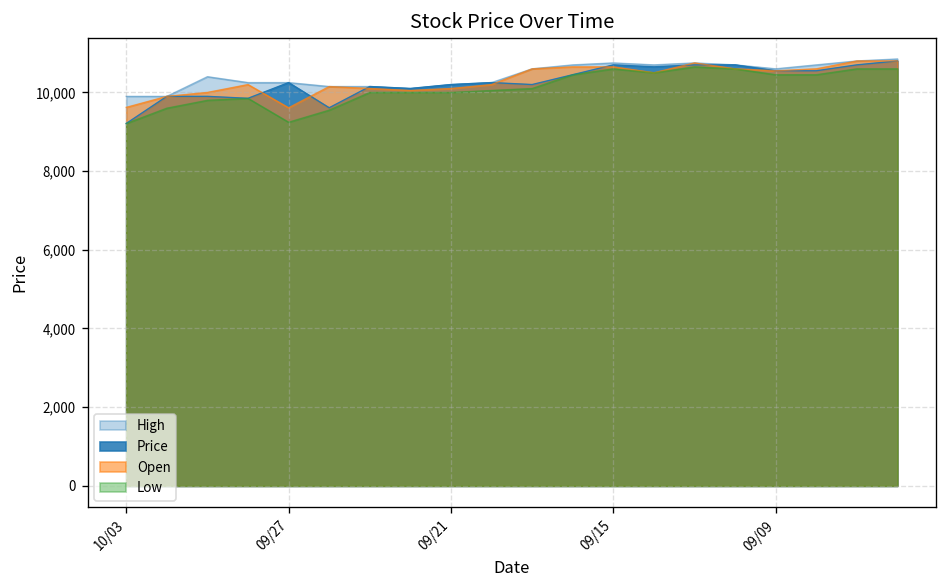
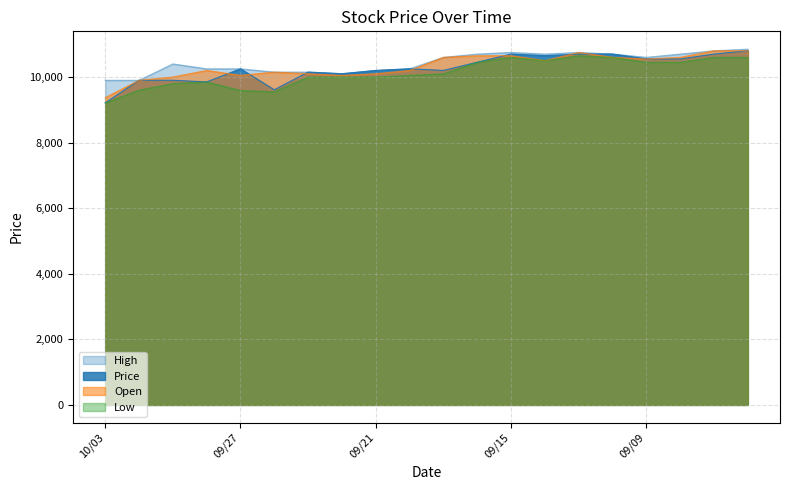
Open, 10/03: 9,600 -> 9,400
Open, 09/27: 9,600 -> 10,100
Low, 09/27: 9,200 -> 9,600
